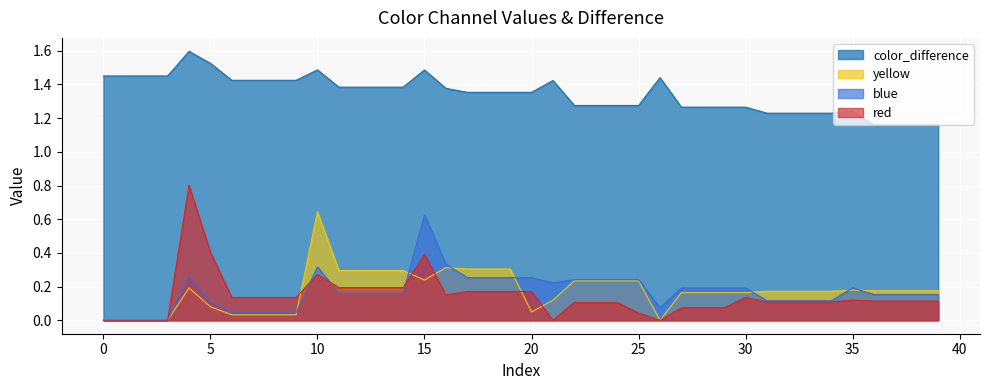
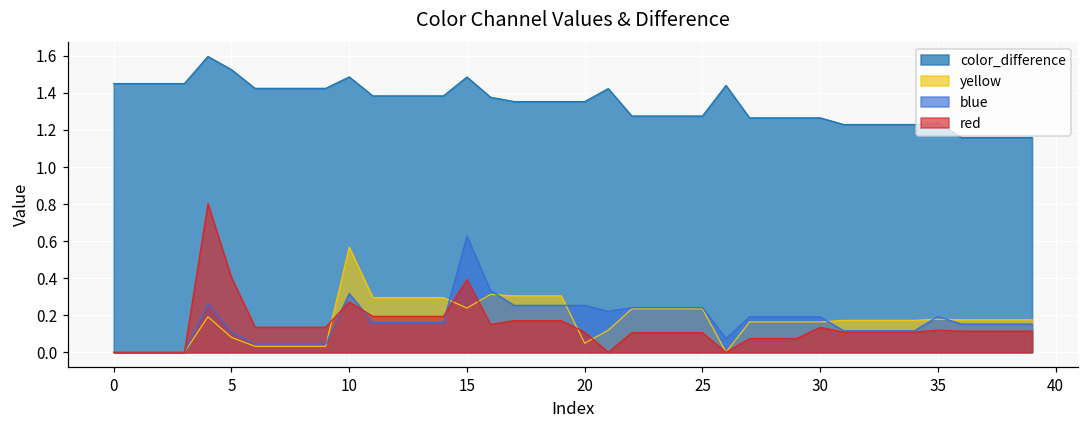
yellow, 10: 0.64 -> 0.57
red, 20: 0.17 -> 0.11
red, 25: 0.04 -> 0.11
